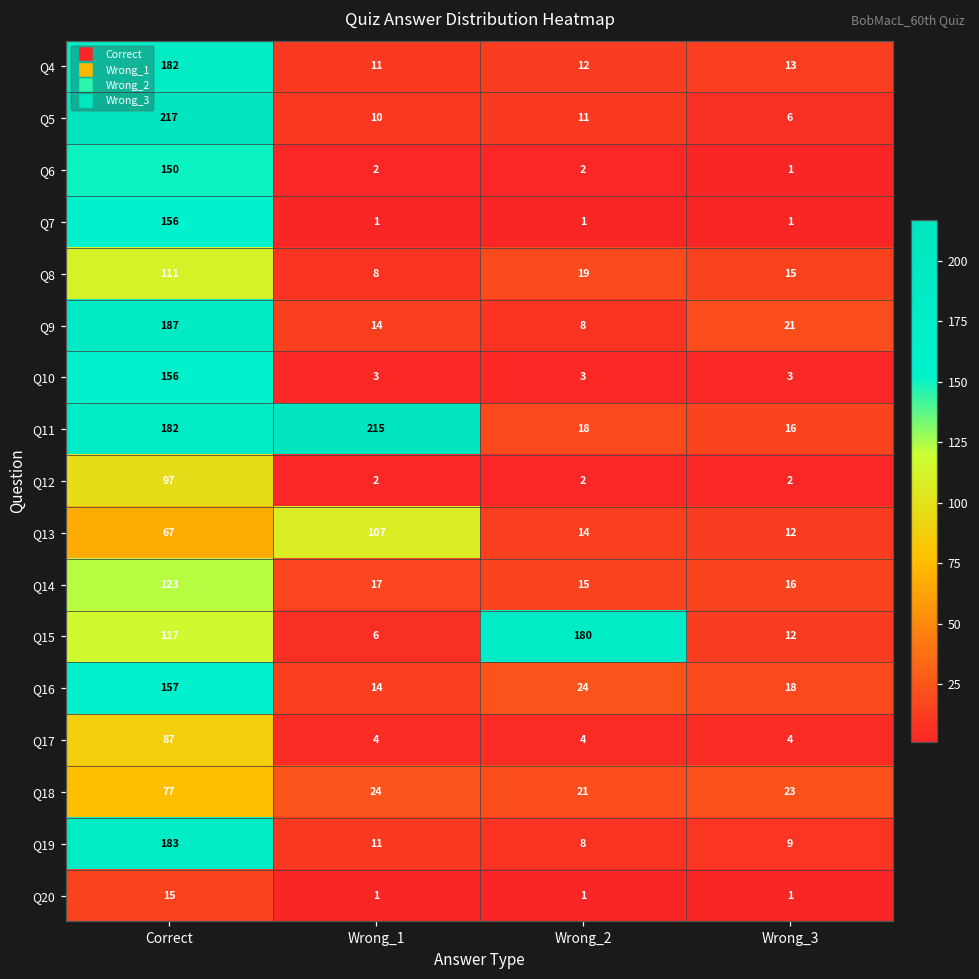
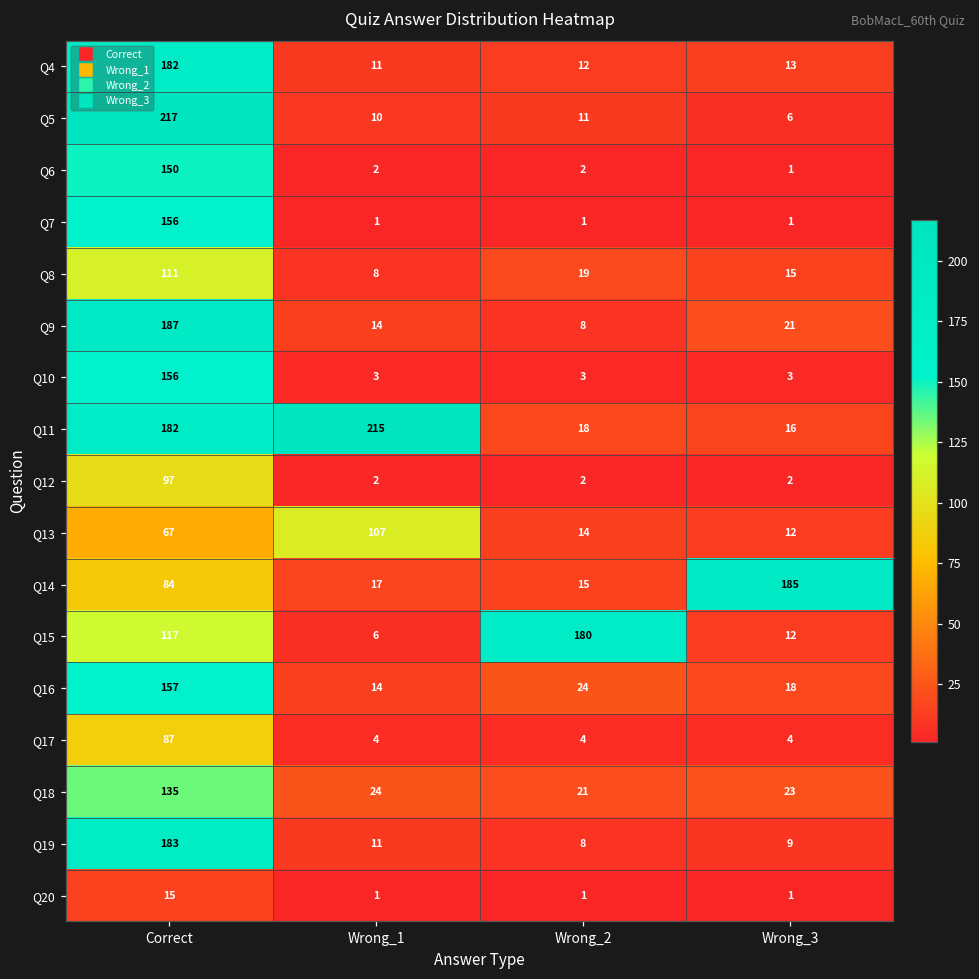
Q14, Correct: 123 -> 84
Q14, Wrong_3: 16 -> 185
Q18, Correct: 77 -> 135
